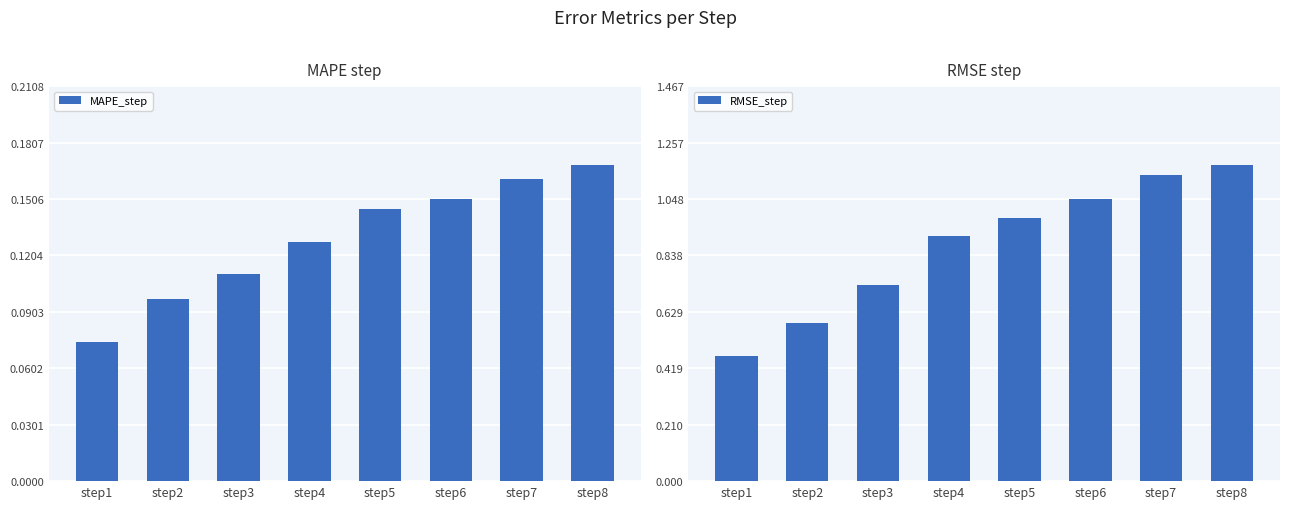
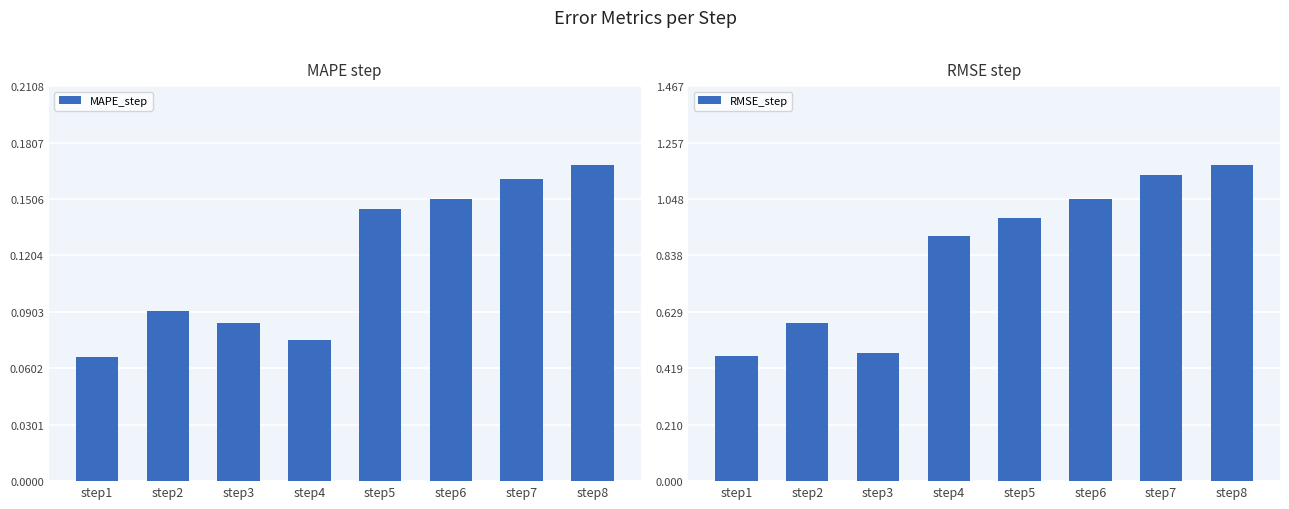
MAPE step, step1: 0.074 -> 0.066
MAPE step, step2: 0.097 -> 0.091
MAPE step, step3: 0.111 -> 0.084
MAPE step, step4: 0.127 -> 0.075
RMSE step, step3: 0.73 -> 0.48
